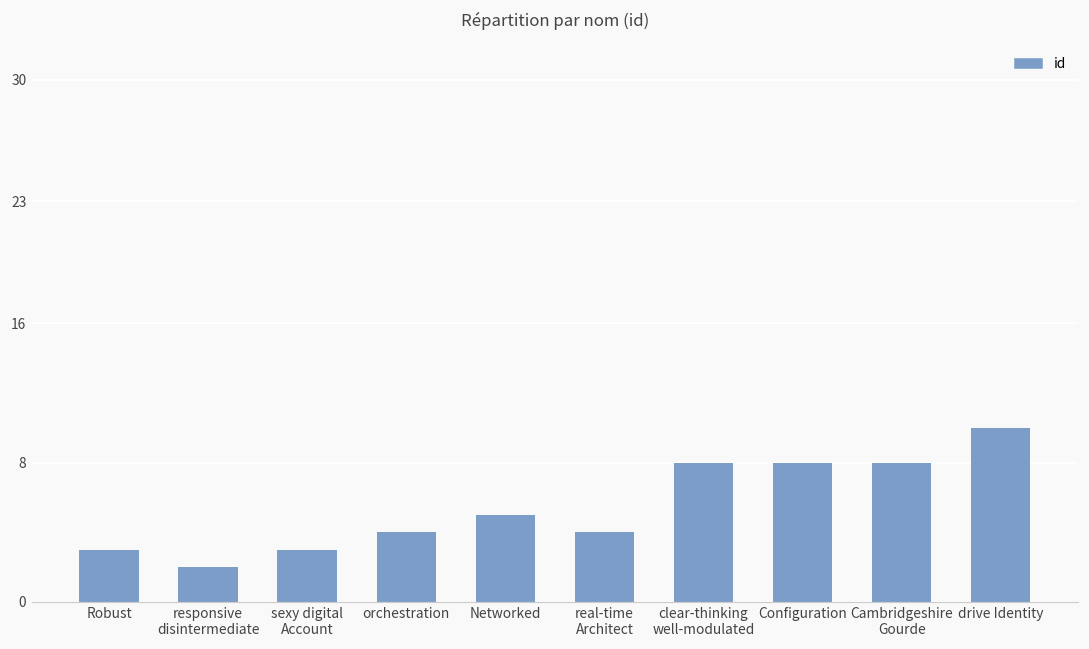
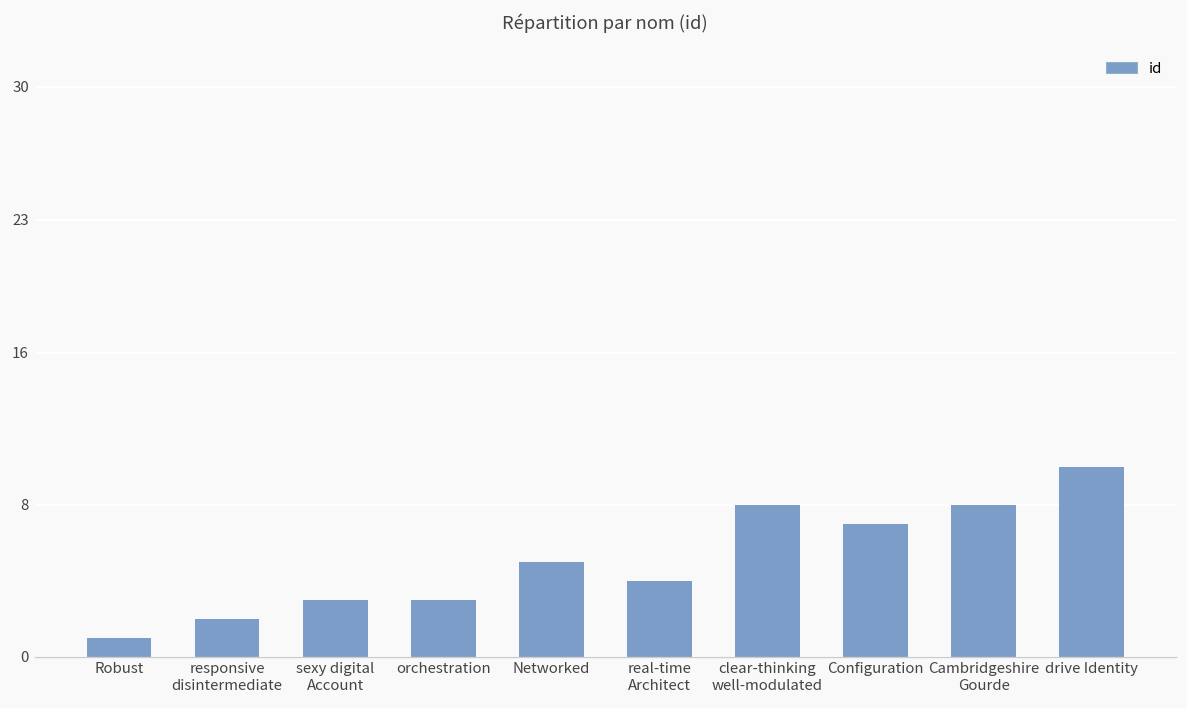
Robust: 3 -> 1
orchestration: 4 -> 3
Configuration: 8 -> 7
